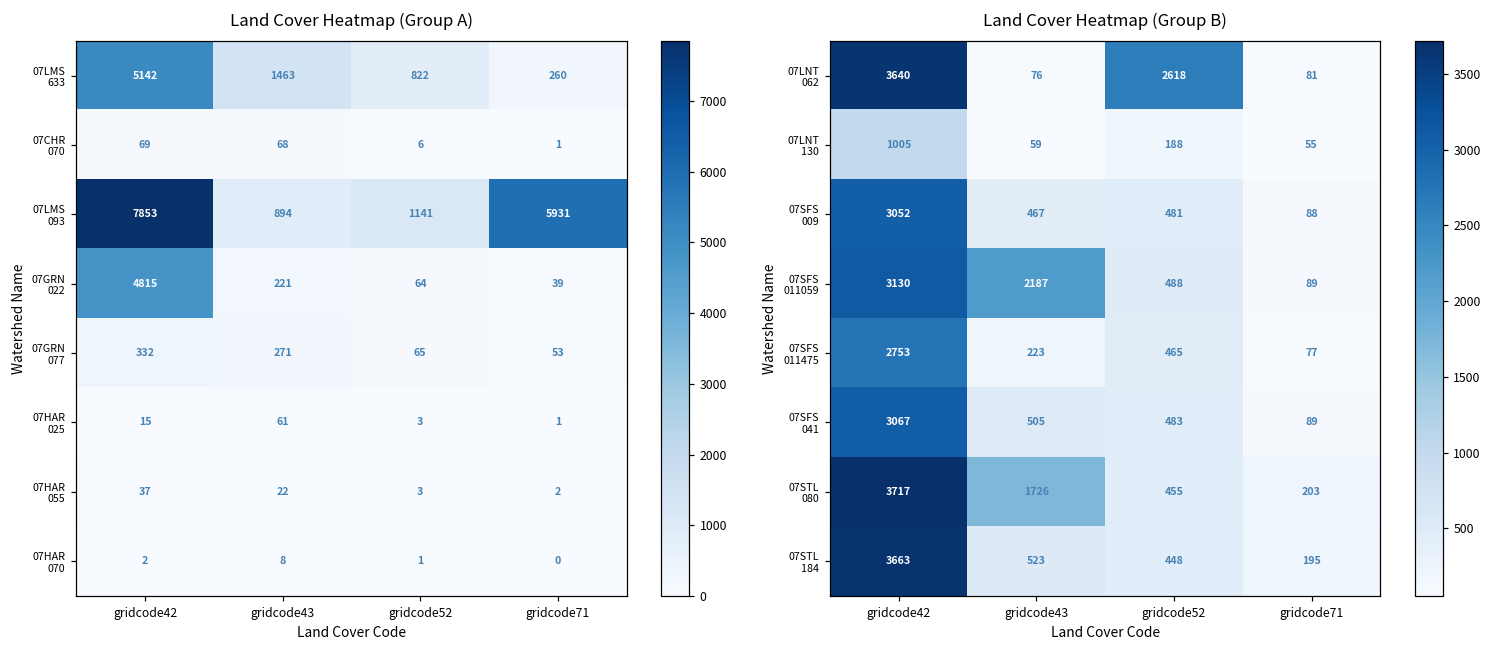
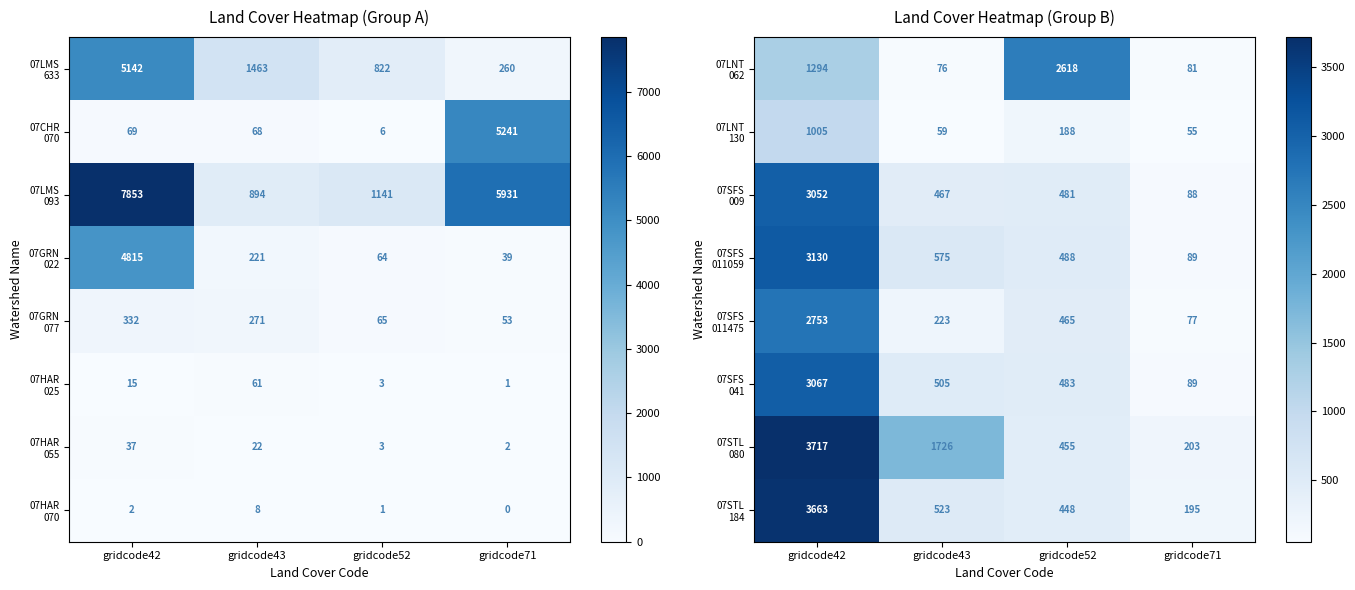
Land Cover Heatmap (Group A), 07CHR 070, gridcode71: 1 -> 5241
Land Cover Heatmap (Group B), 07LNT 062, gridcode42: 3640 -> 1294
Land Cover Heatmap (Group B), 07SFS 011059, gridcode43: 2187 -> 575
